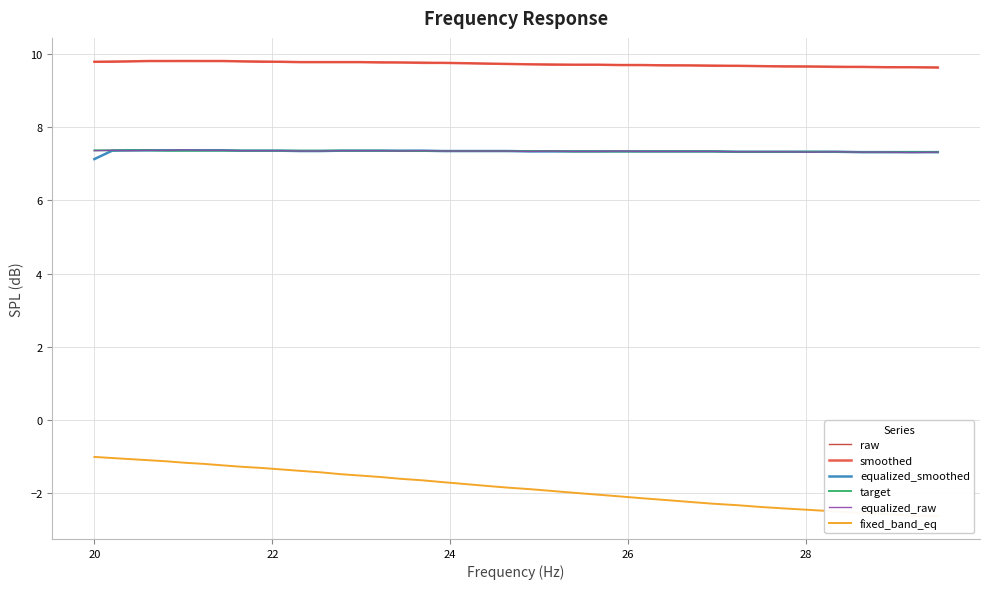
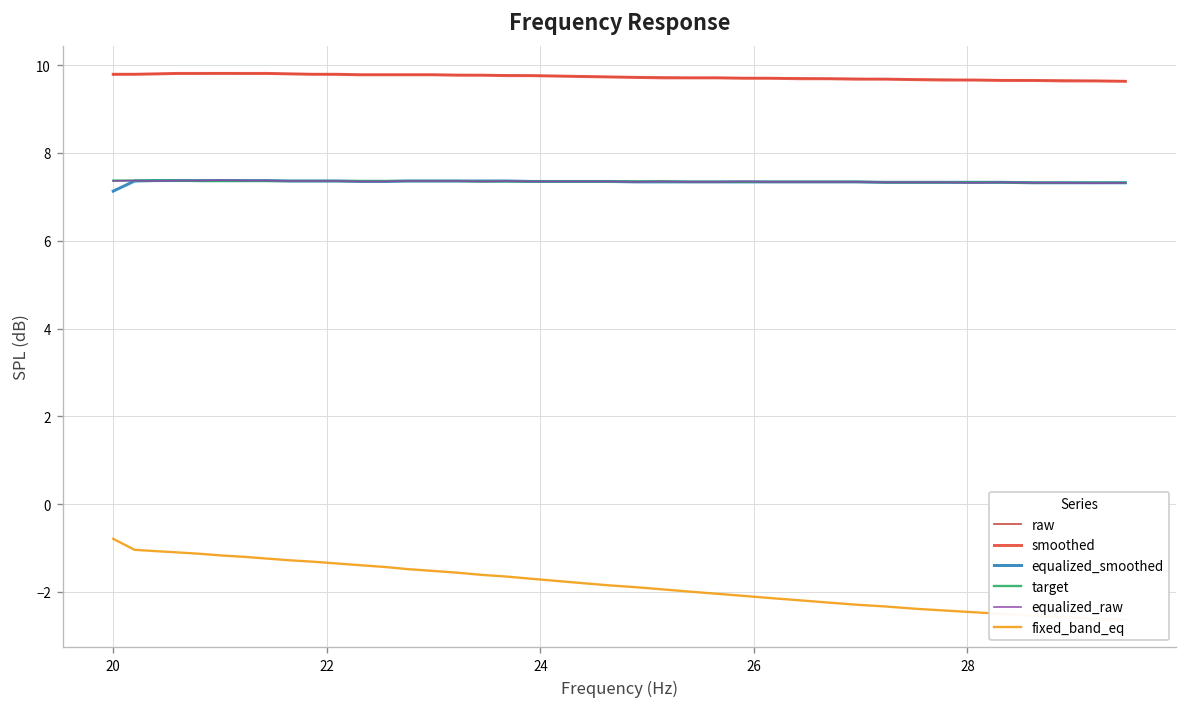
fixed_band_eq, 20: -1.0 -> -0.8
